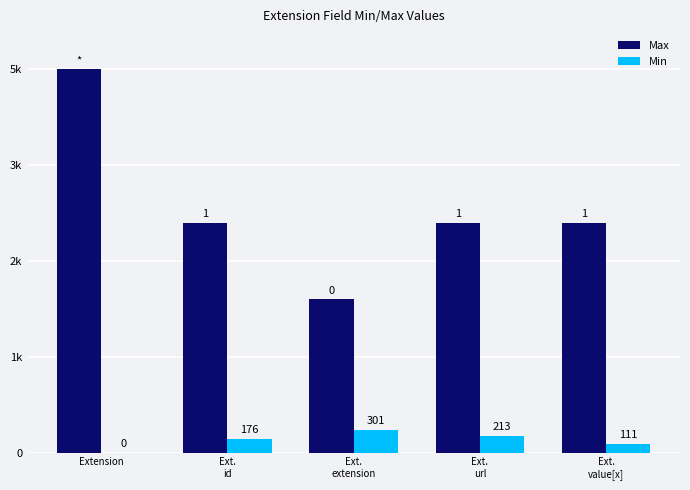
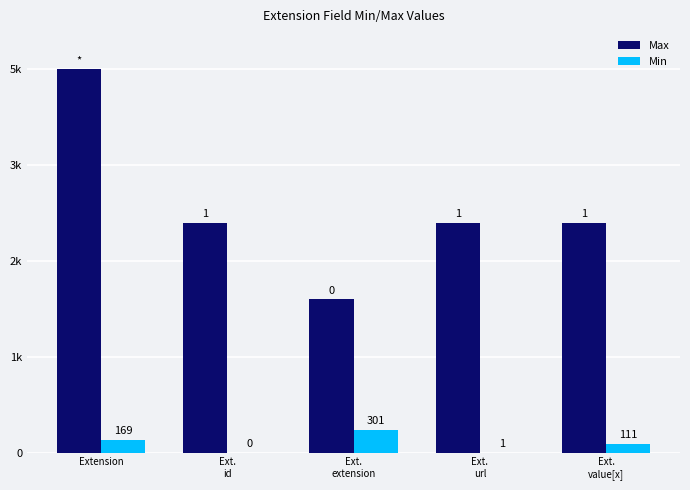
Min, Extension: 0 -> 169
Min, Ext. id: 176 -> 0
Min, Ext. url: 213 -> 1
